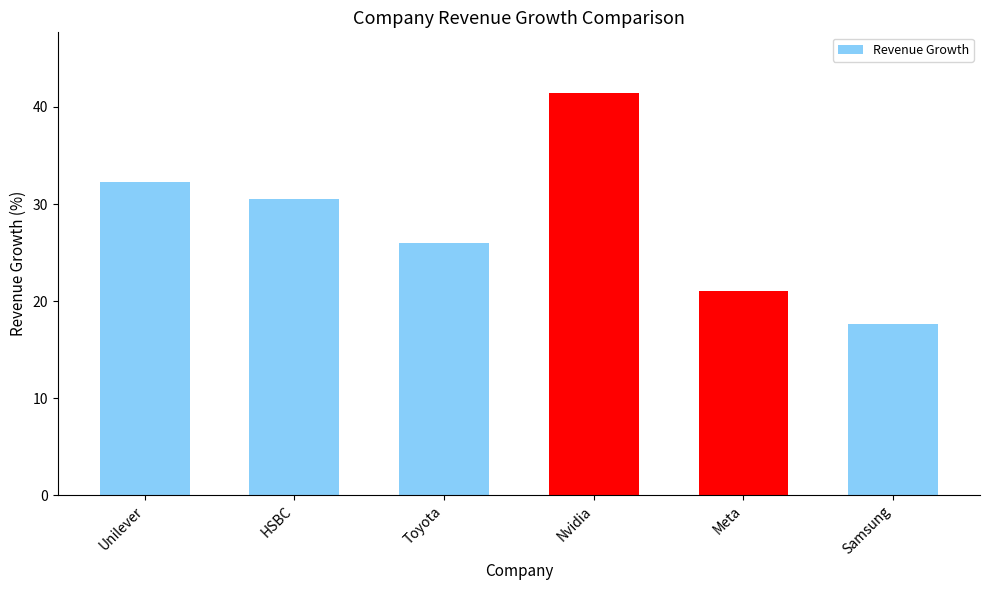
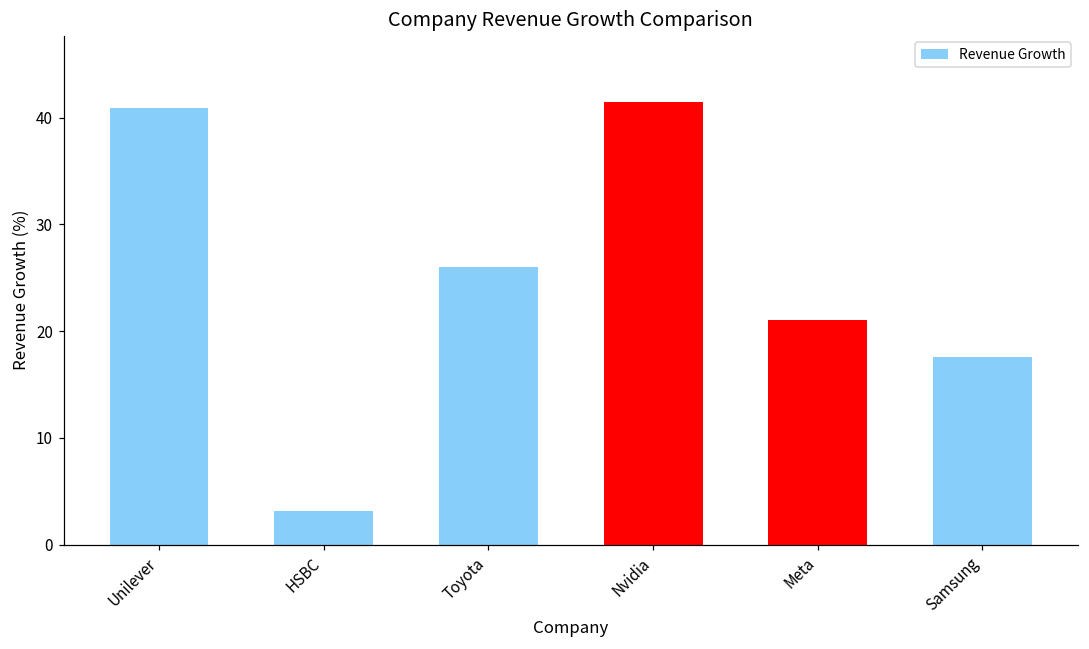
Unilever: 32 -> 41
HSBC: 31 -> 3
